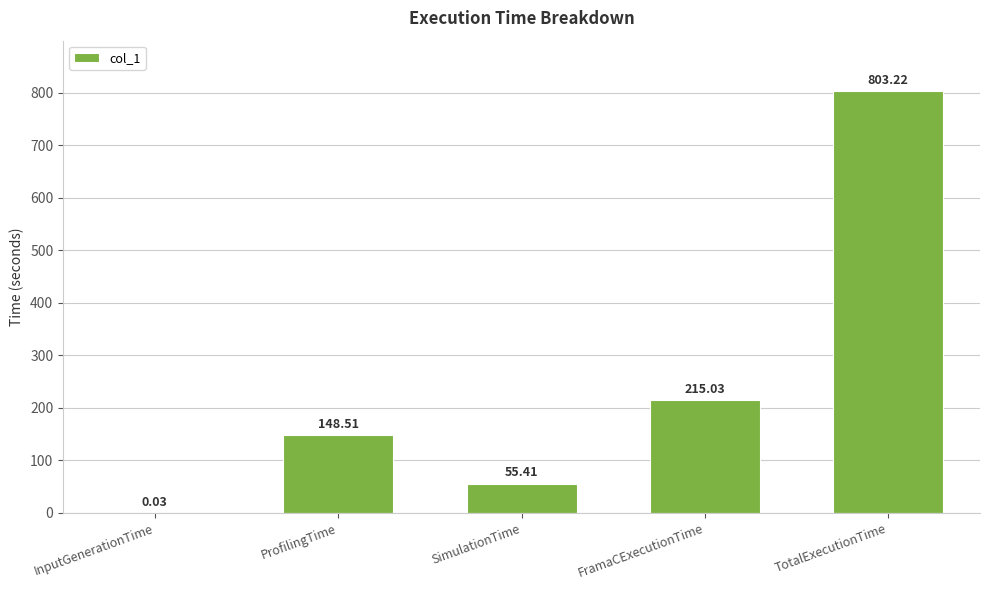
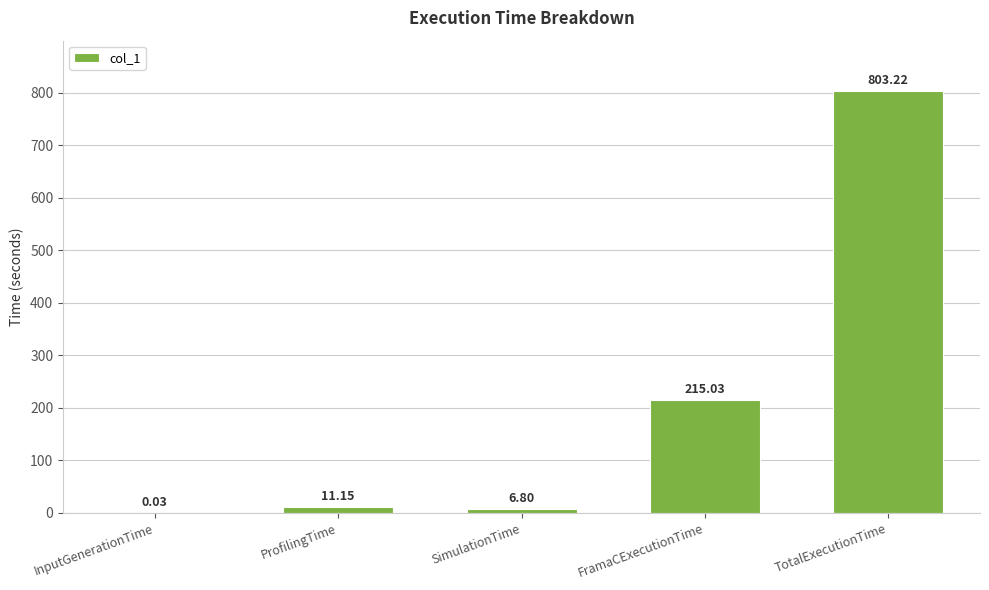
ProfilingTime: 148.51 -> 11.15
SimulationTime: 55.41 -> 6.80
